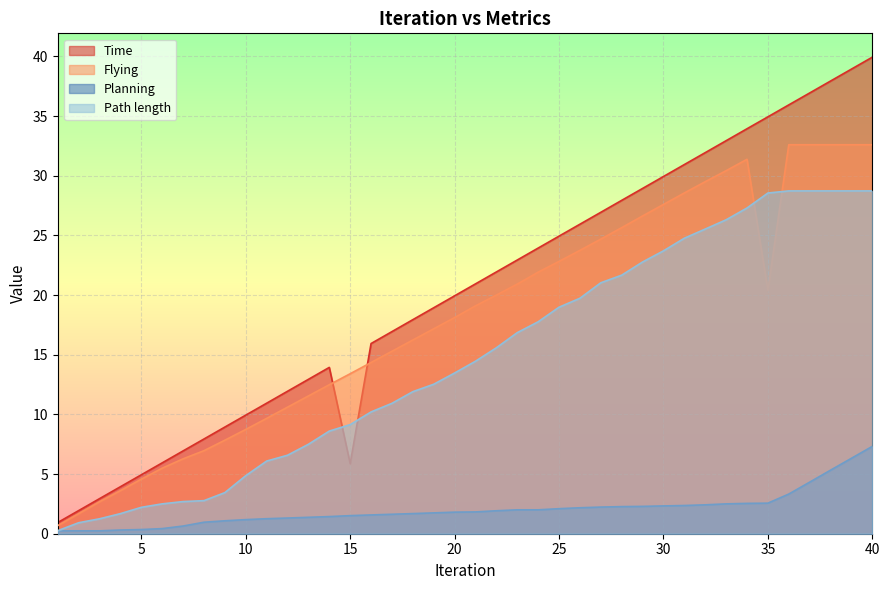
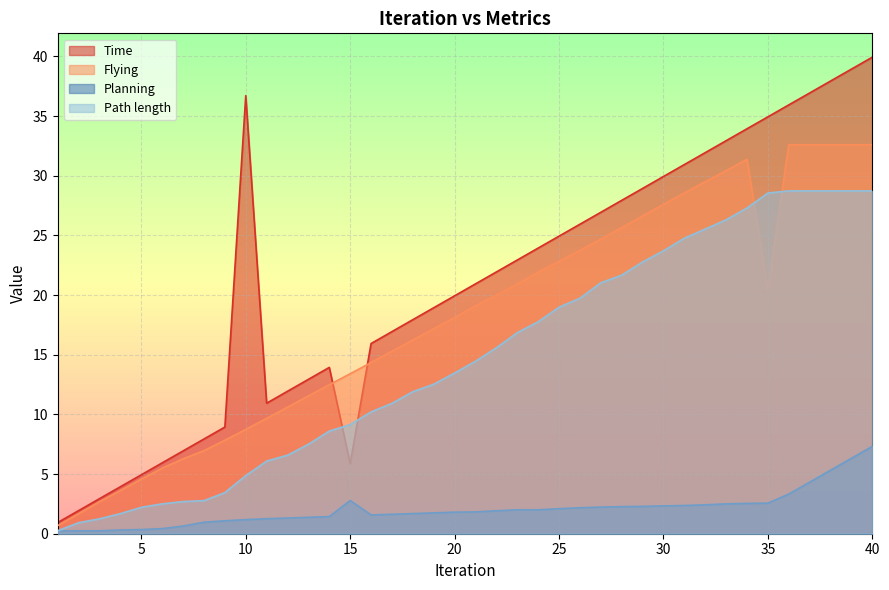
Time, 10: 9.9 -> 36.7
Planning, 15: 1.5 -> 2.8
